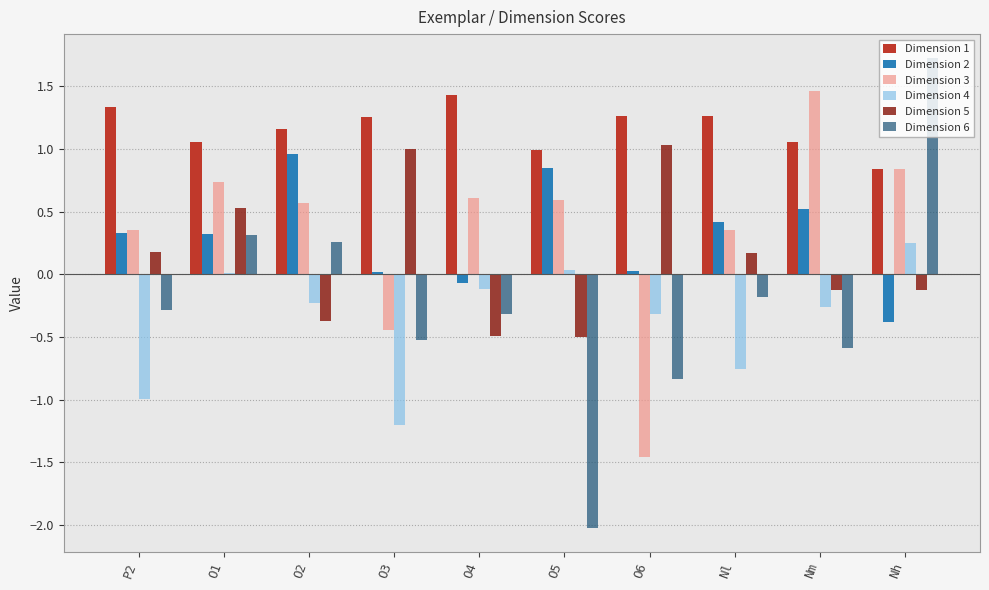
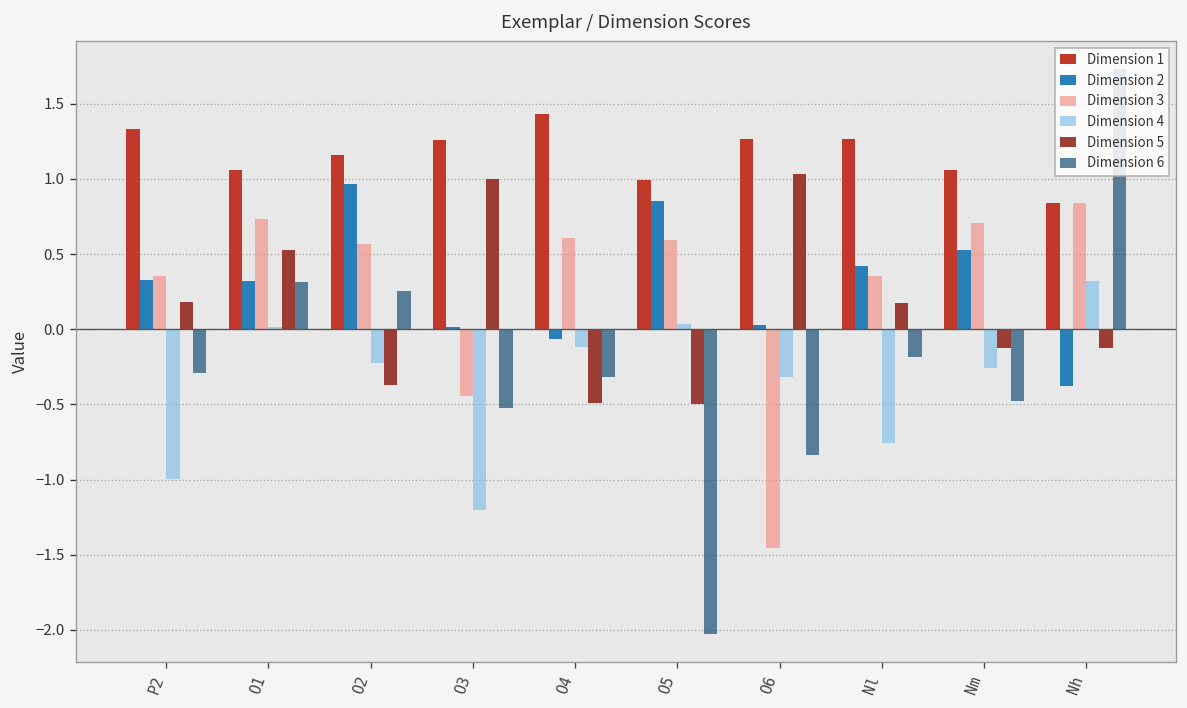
Dimension 3, Nm: 1.47 -> 0.71
Dimension 6, Nm: -0.59 -> -0.48
Dimension 4, Nh: 0.25 -> 0.32
